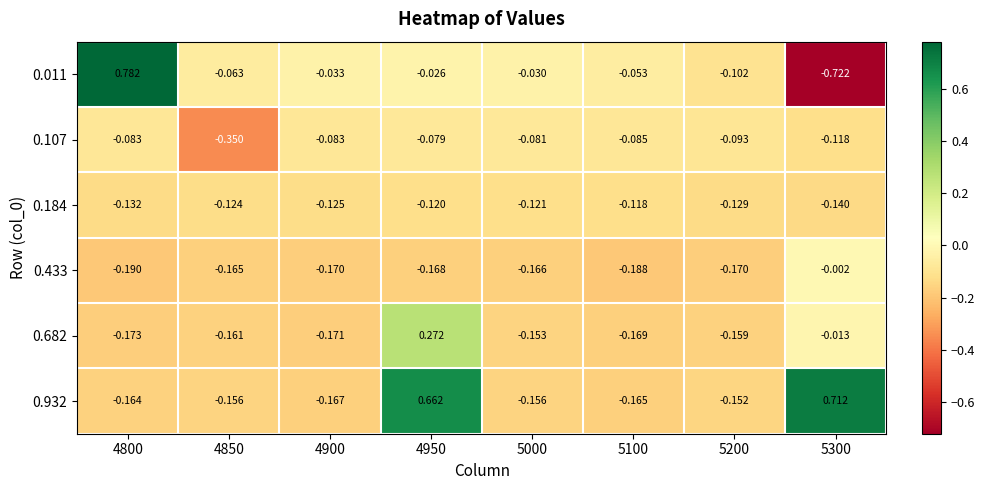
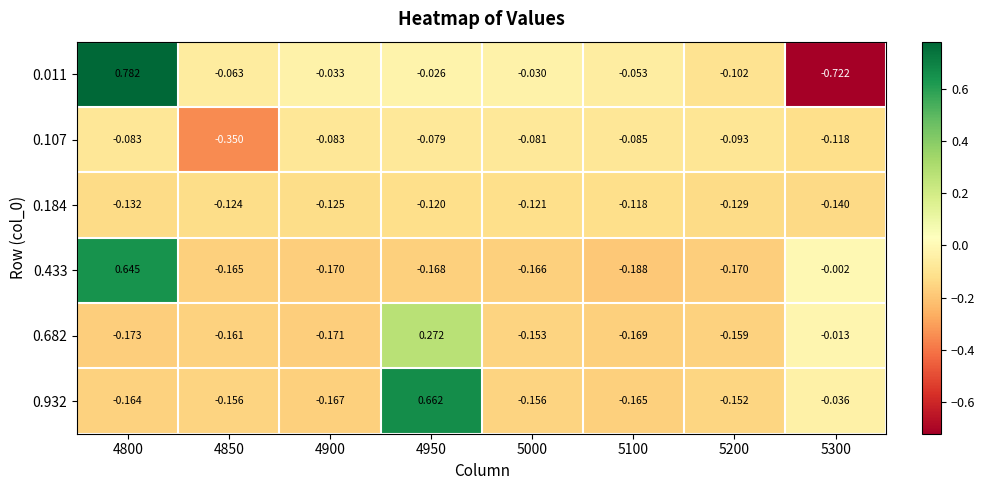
0.433, 4800: -0.190 -> 0.645
0.932, 5300: 0.712 -> -0.036
